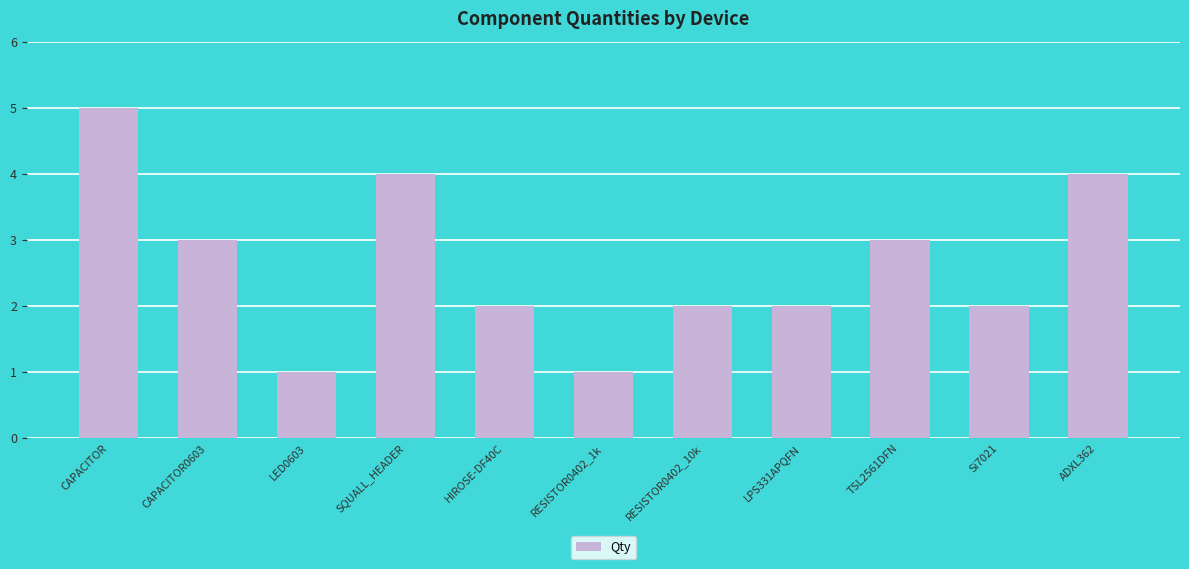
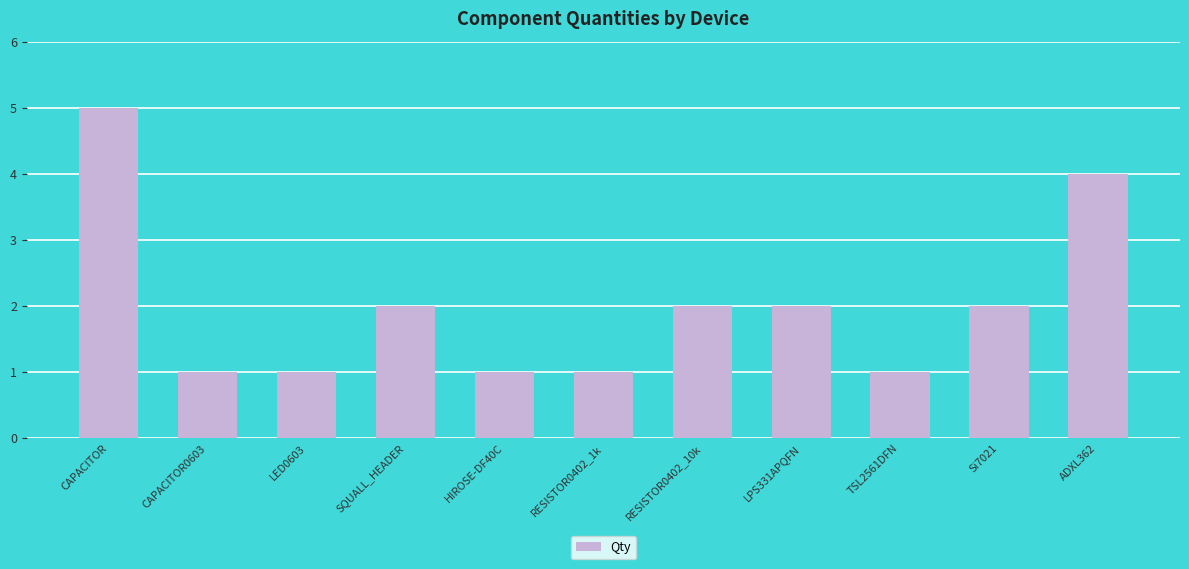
CAPACITOR0603: 3 -> 1
SQUALL_HEADER: 4 -> 2
HIROSE-DF40C: 2 -> 1
TSL2561DFN: 3 -> 1
